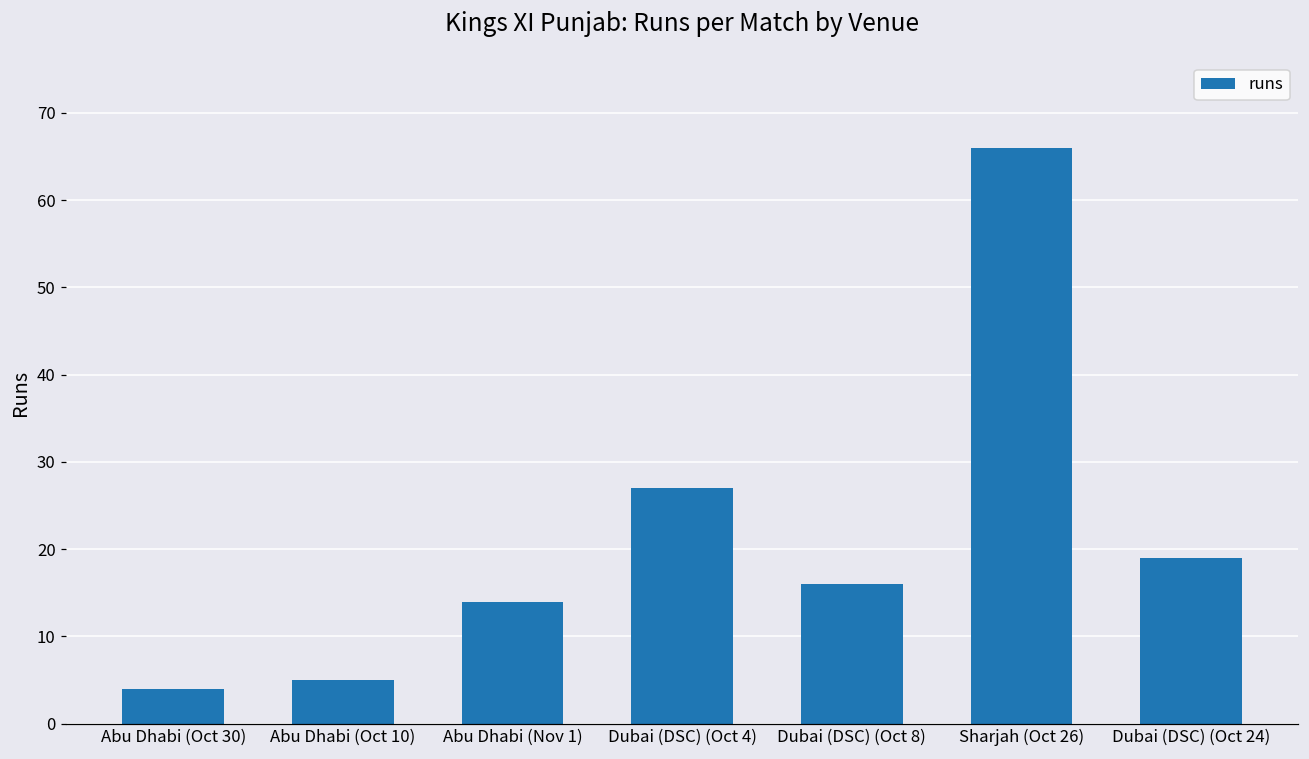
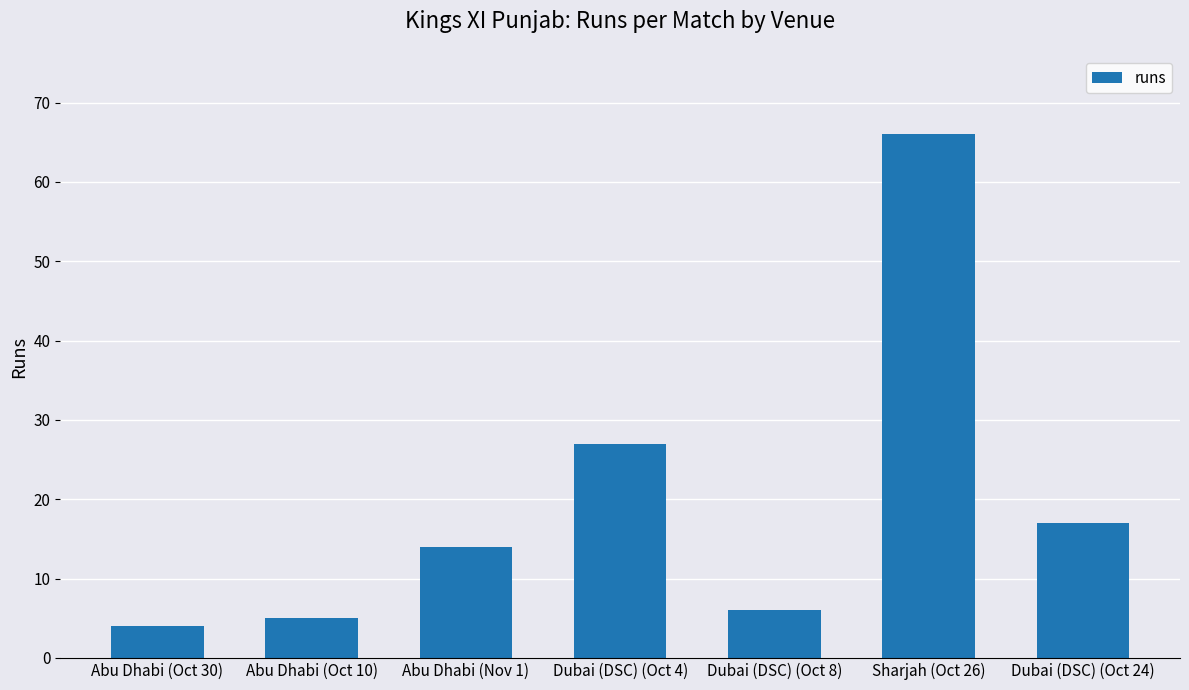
Dubai (DSC) (Oct 8): 16 -> 6
Dubai (DSC) (Oct 24): 19 -> 17
